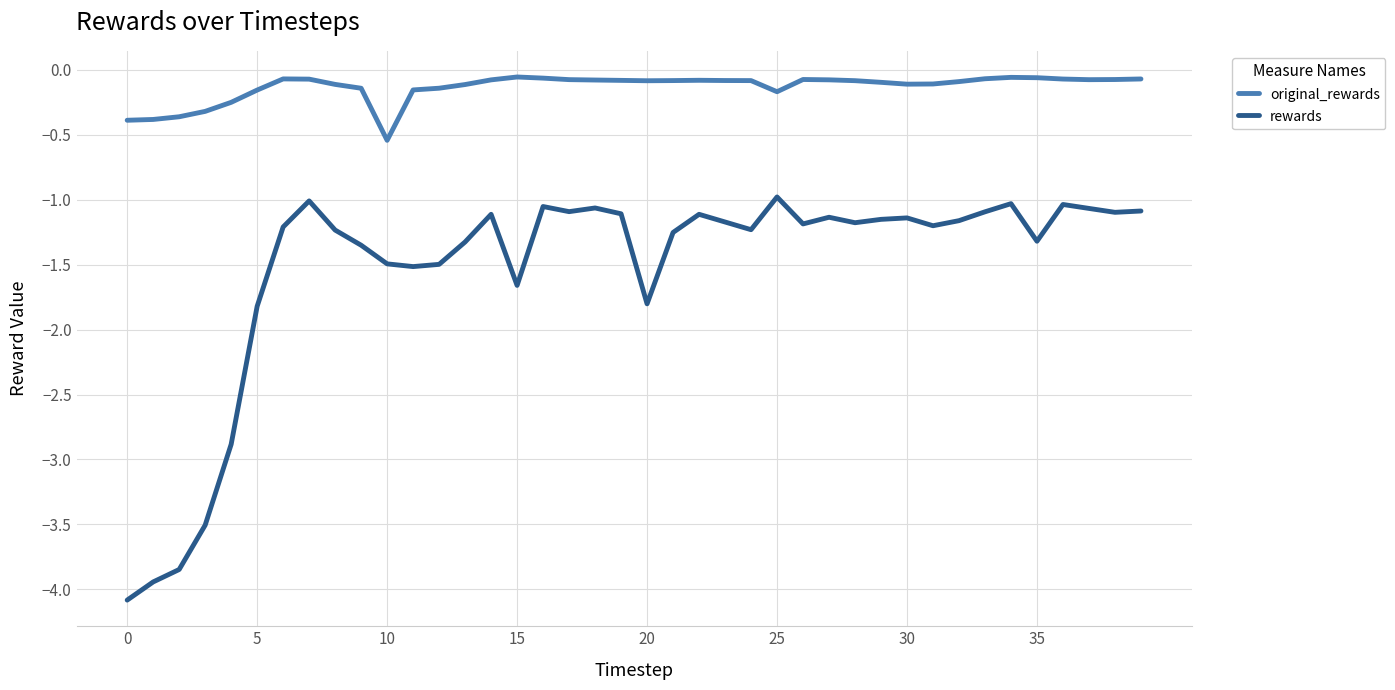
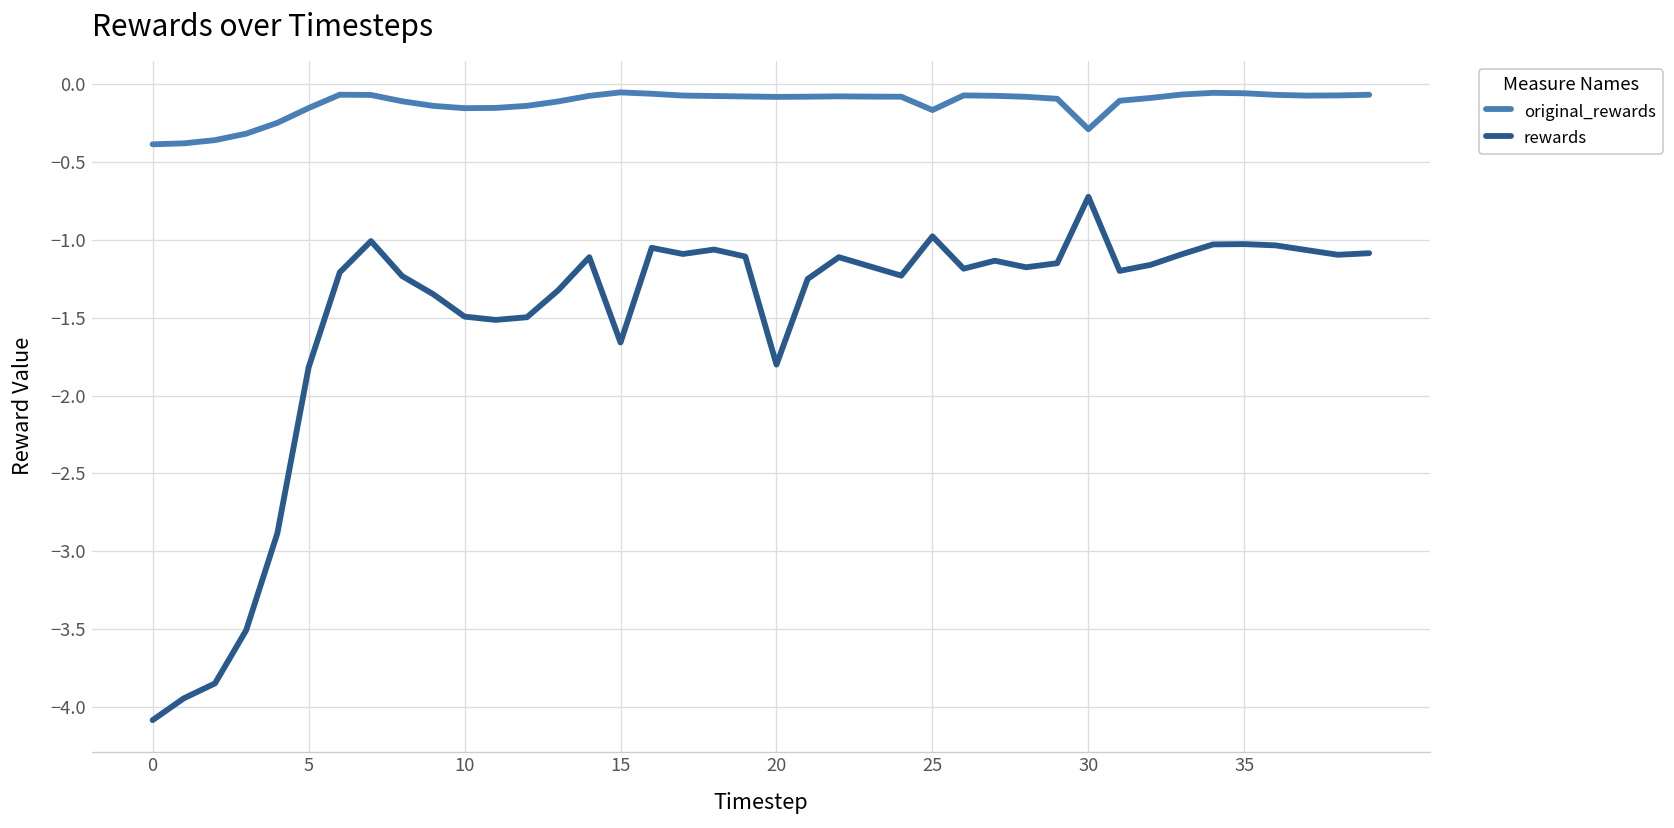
original_rewards, 10: -0.54 -> -0.16
original_rewards, 30: -0.11 -> -0.29
rewards, 30: -1.14 -> -0.72
rewards, 35: -1.32 -> -1.03
